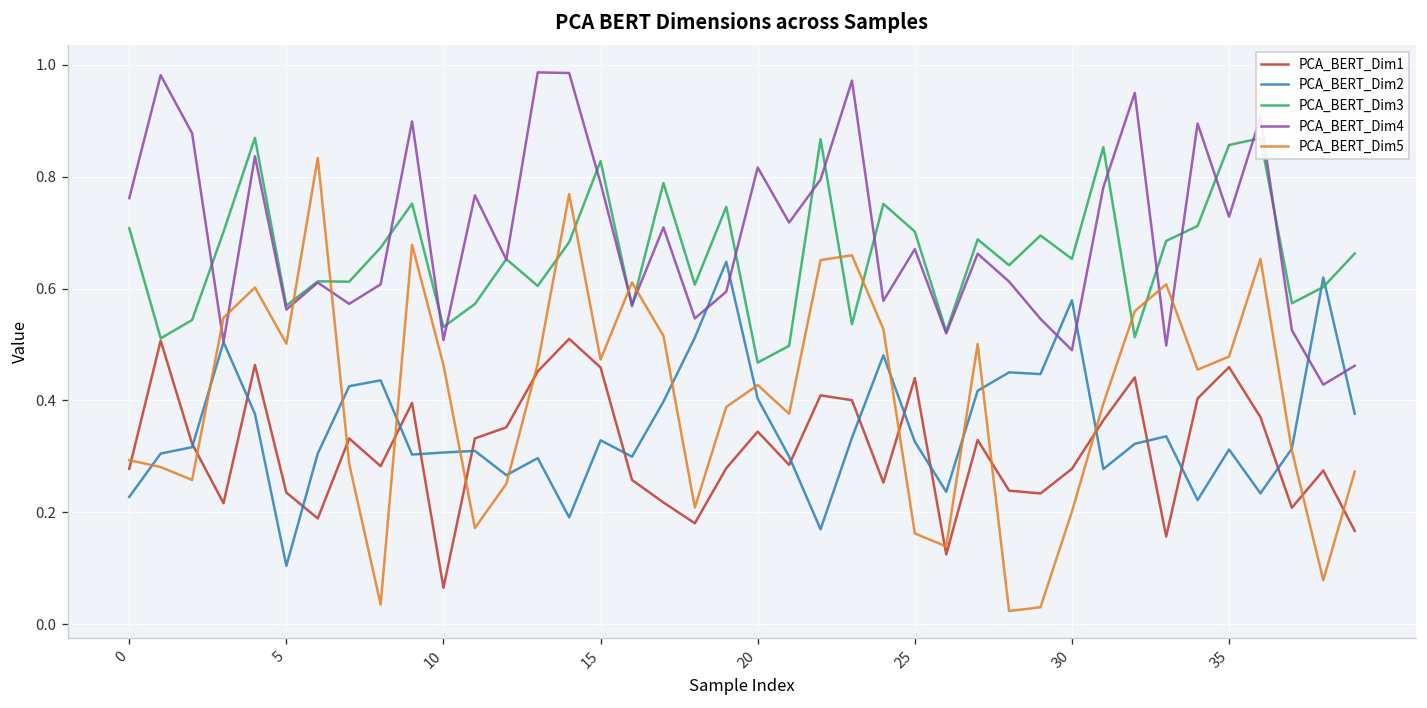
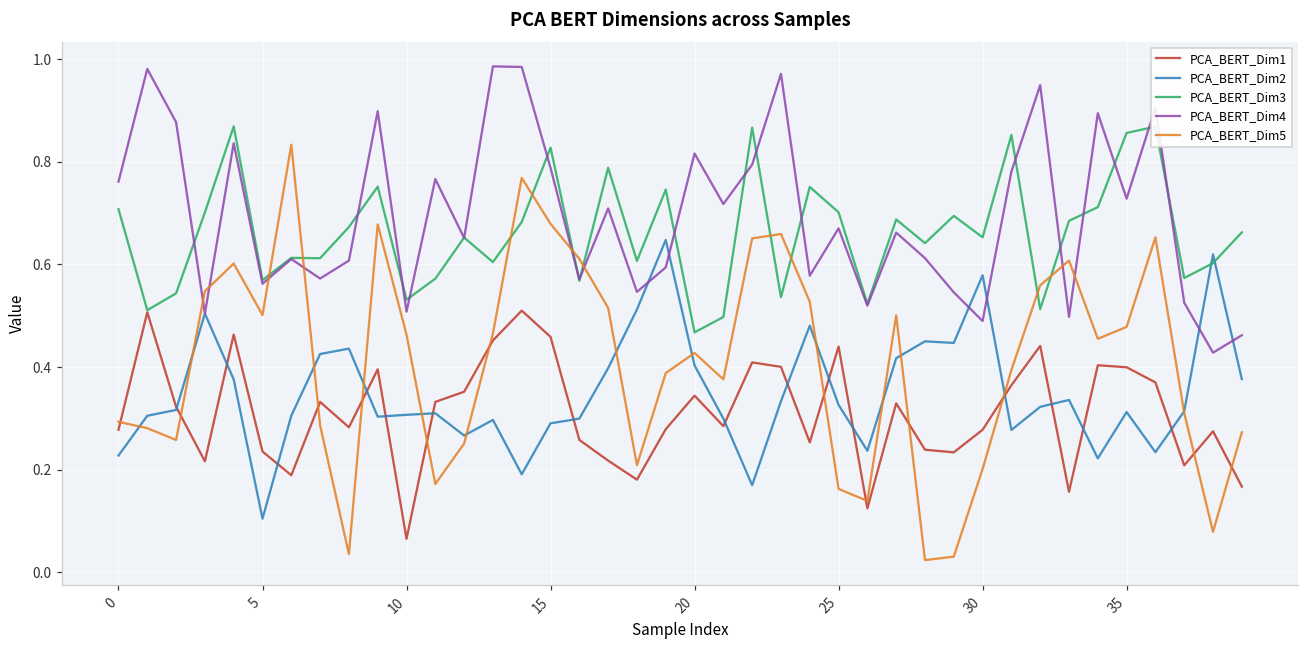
PCA_BERT_Dim2, 15: 0.33 -> 0.29
PCA_BERT_Dim5, 15: 0.47 -> 0.68
PCA_BERT_Dim1, 35: 0.46 -> 0.40
